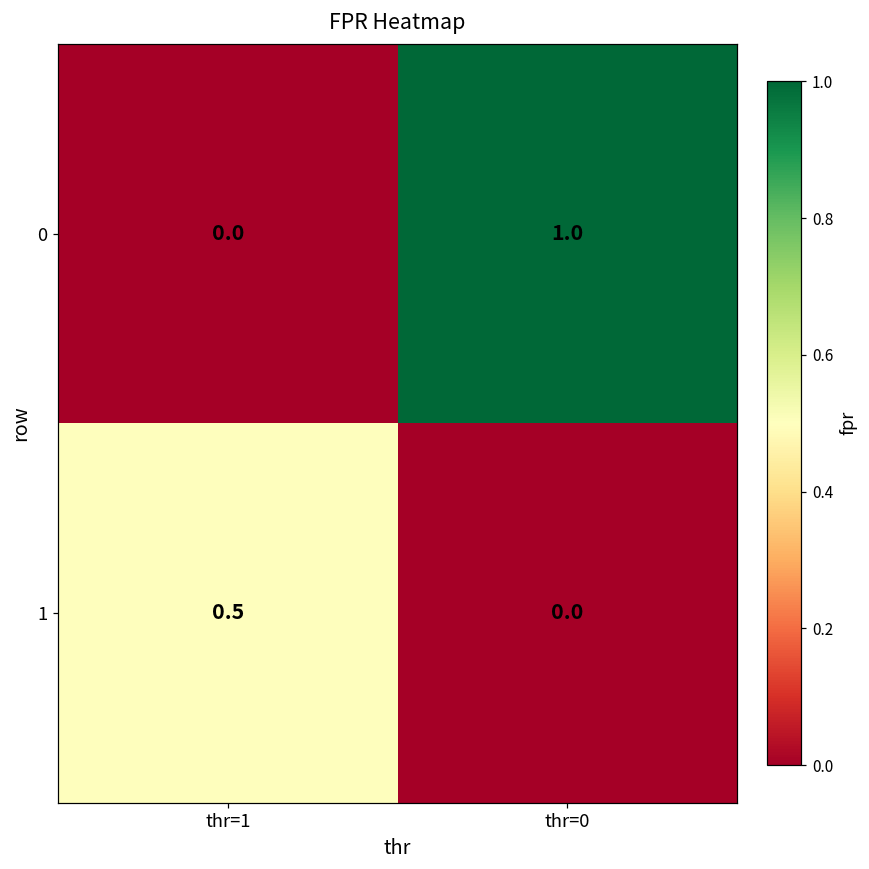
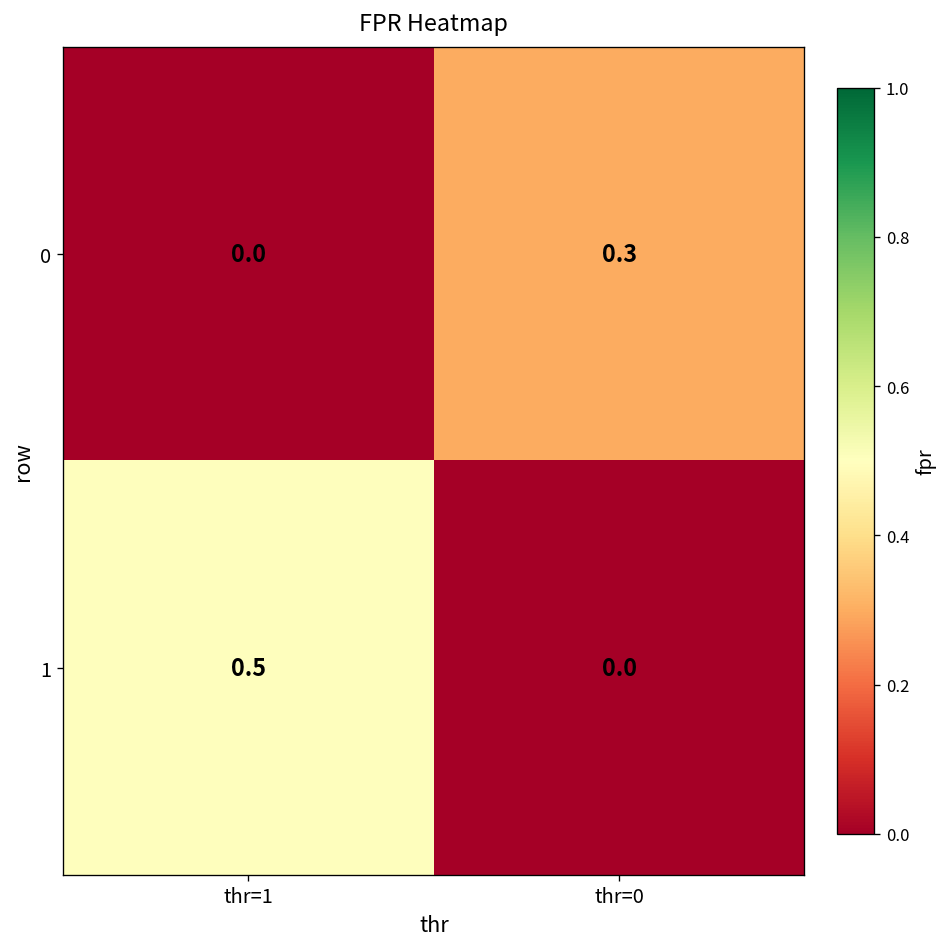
0, thr=0: 1.0 -> 0.3
